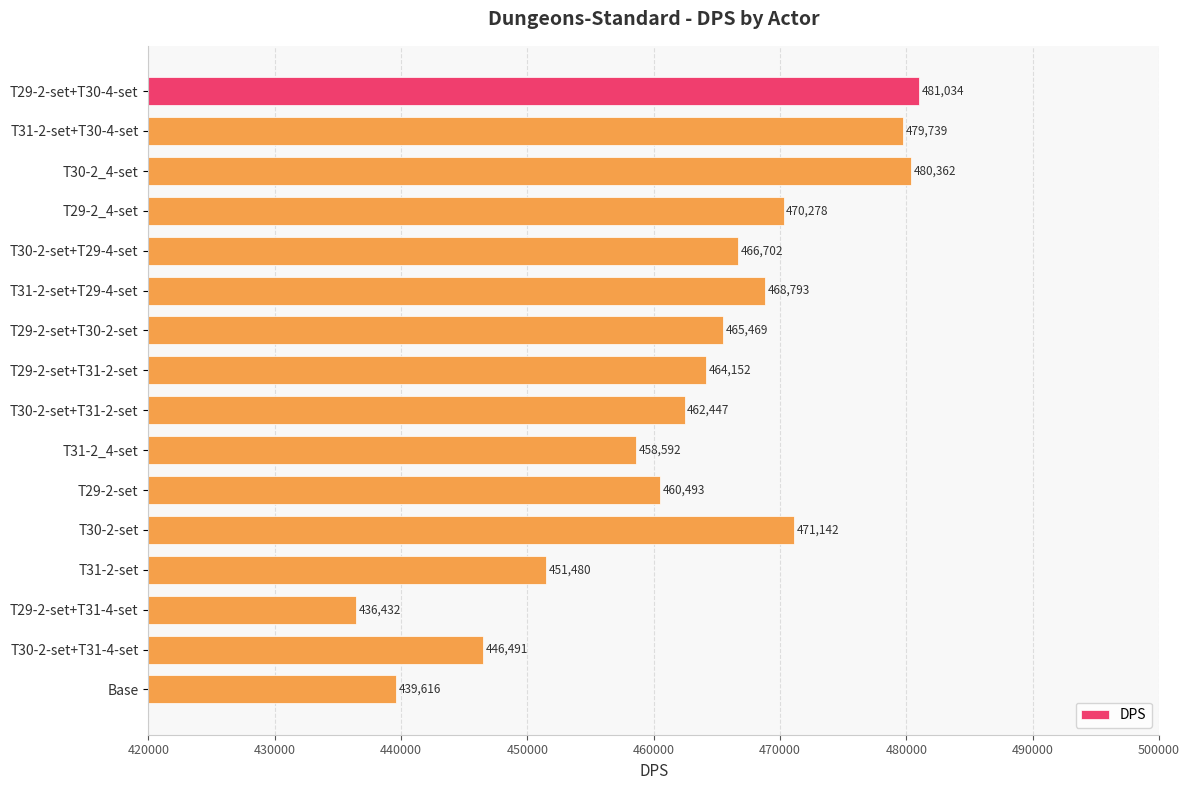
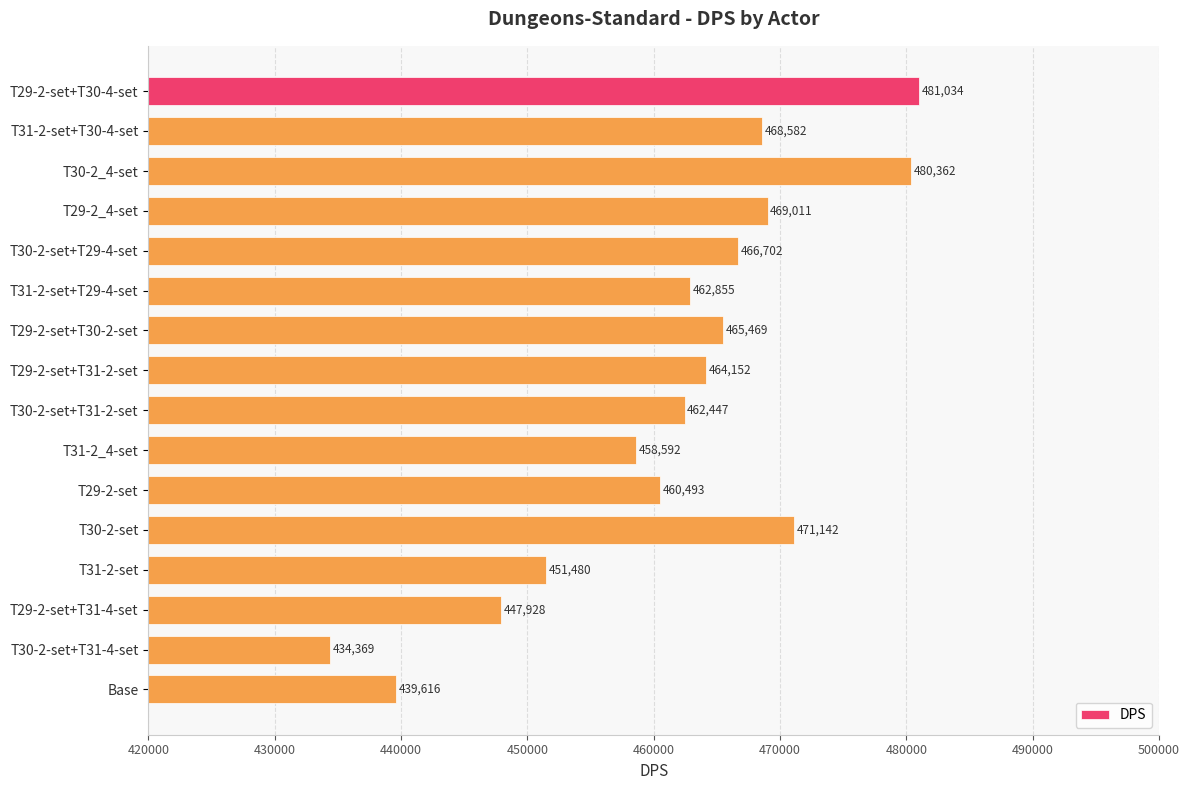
T31-2-set+T30-4-set: 479,739 -> 468,582
T29-2_4-set: 470,278 -> 469,011
T31-2-set+T29-4-set: 468,793 -> 462,855
T29-2-set+T31-4-set: 436,432 -> 447,928
T30-2-set+T31-4-set: 446,491 -> 434,369
